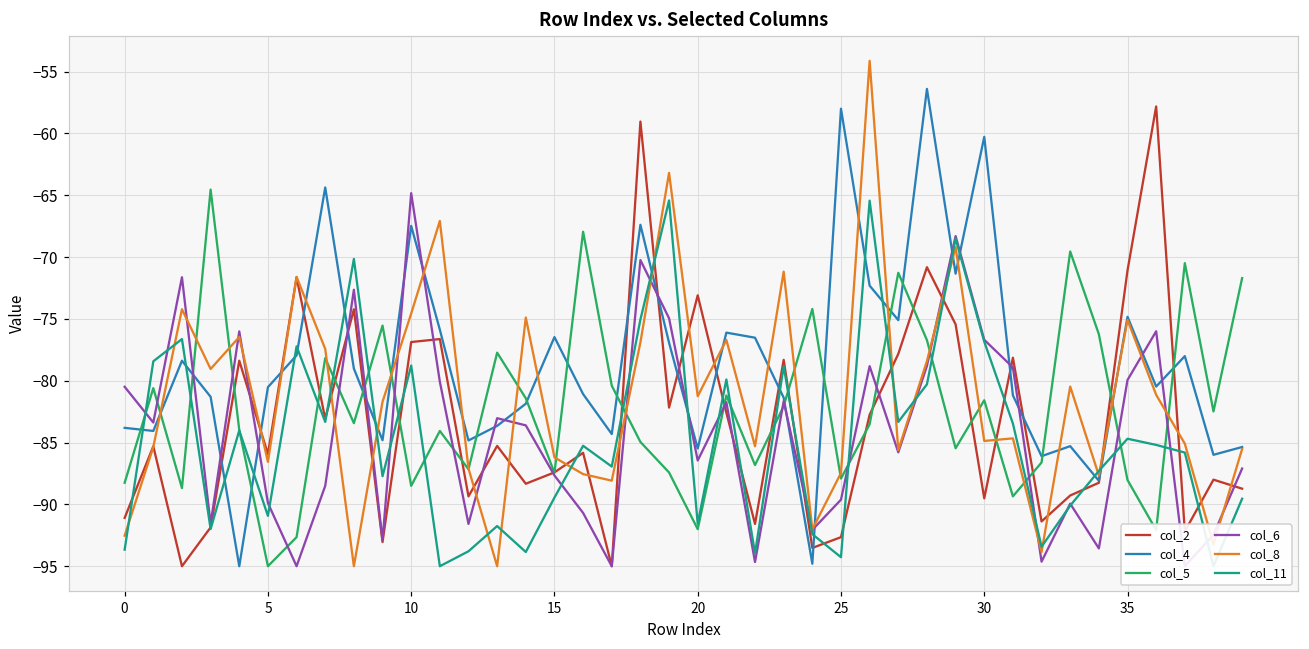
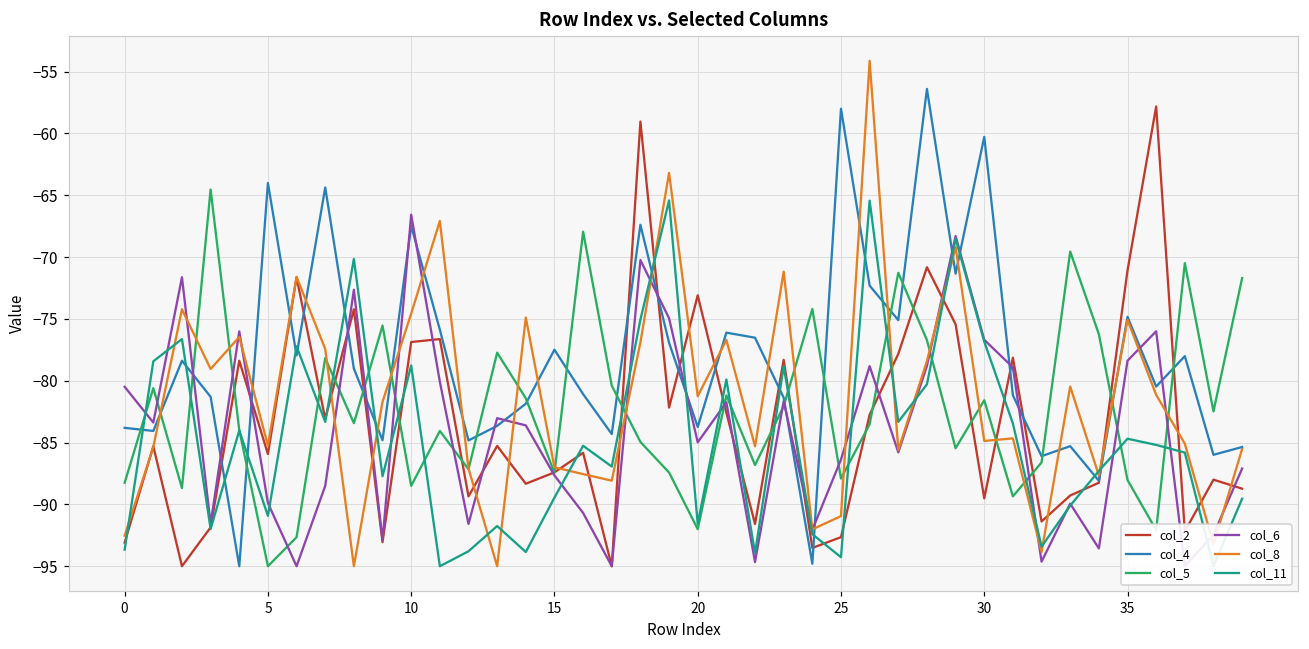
col_2, 0: -91.1 -> -93.1
col_4, 5: -80.5 -> -64.0
col_8, 5: -86.6 -> -85.3
col_6, 10: -64.8 -> -66.6
col_4, 15: -76.5 -> -77.5
col_8, 15: -86.2 -> -87.0
col_4, 20: -85.5 -> -83.7
col_6, 20: -86.5 -> -85.0
col_6, 25: -89.6 -> -86.4
col_8, 25: -87.5 -> -91.0
col_6, 35: -79.9 -> -78.4
